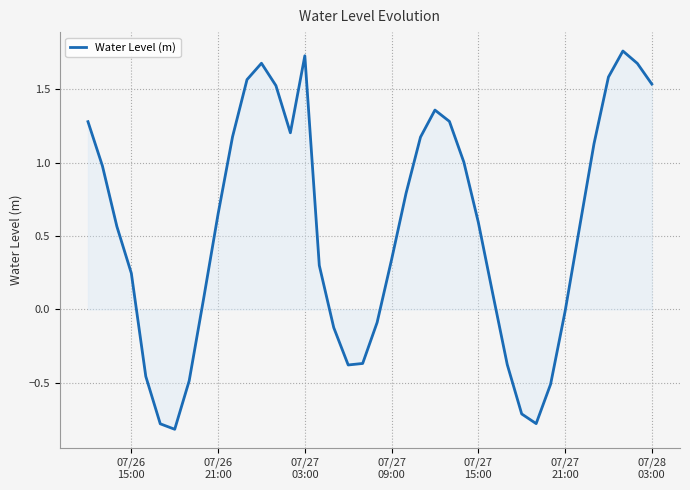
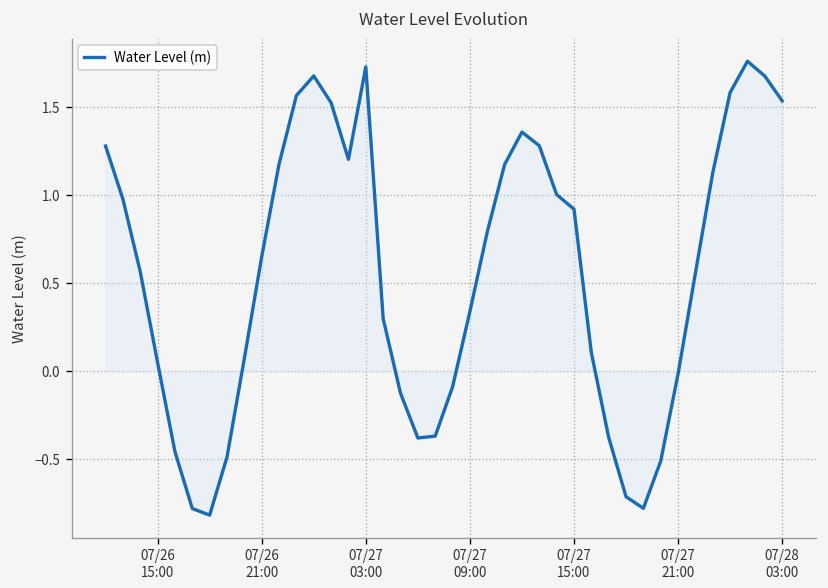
Water Level (m), 07/26 15:00: 0.25 -> 0.05
Water Level (m), 07/27 15:00: 0.59 -> 0.92
